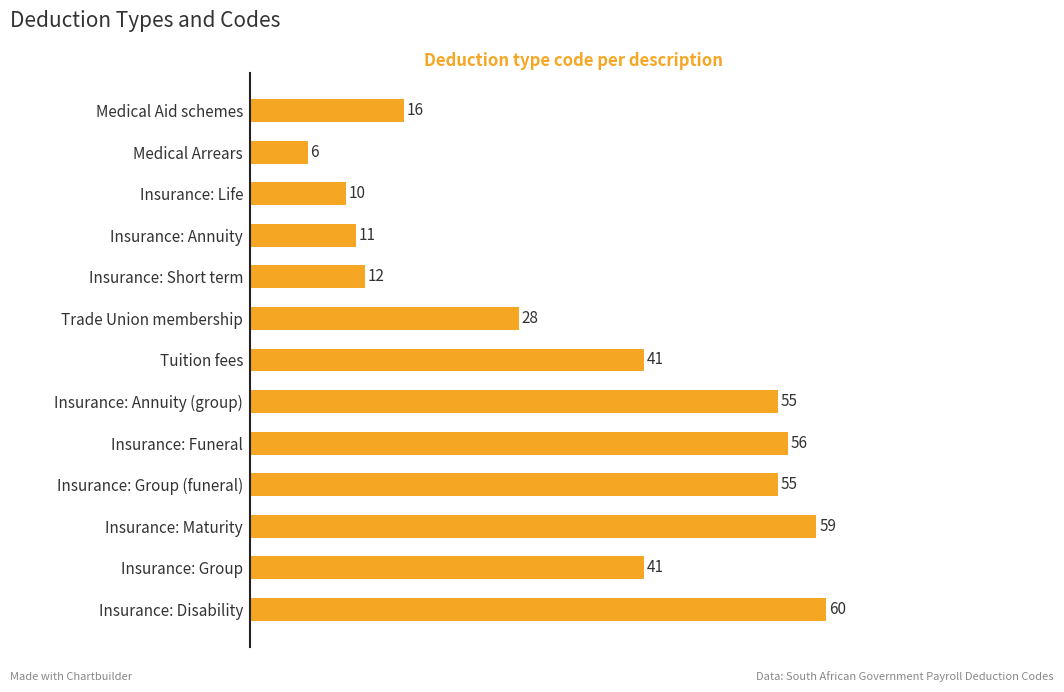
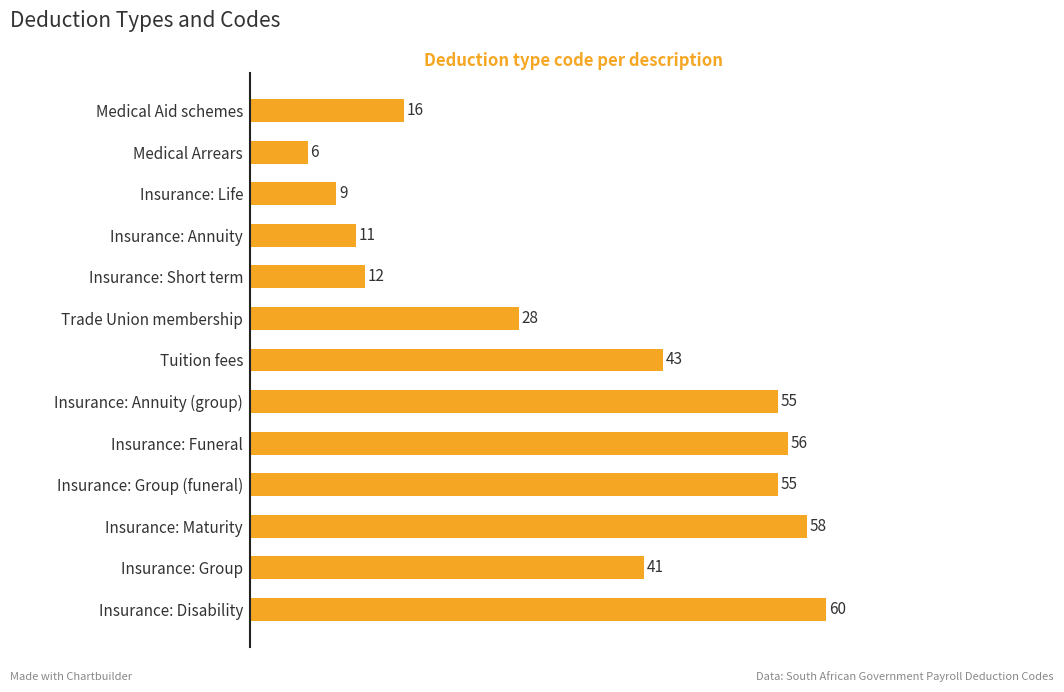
Insurance: Life: 10 -> 9
Tuition fees: 41 -> 43
Insurance: Maturity: 59 -> 58
